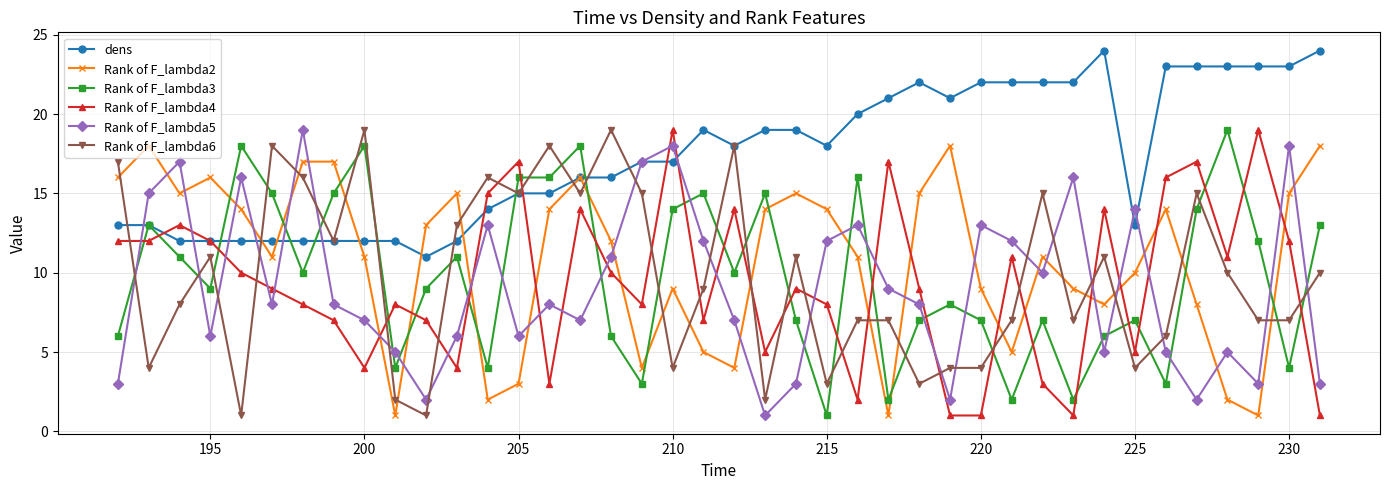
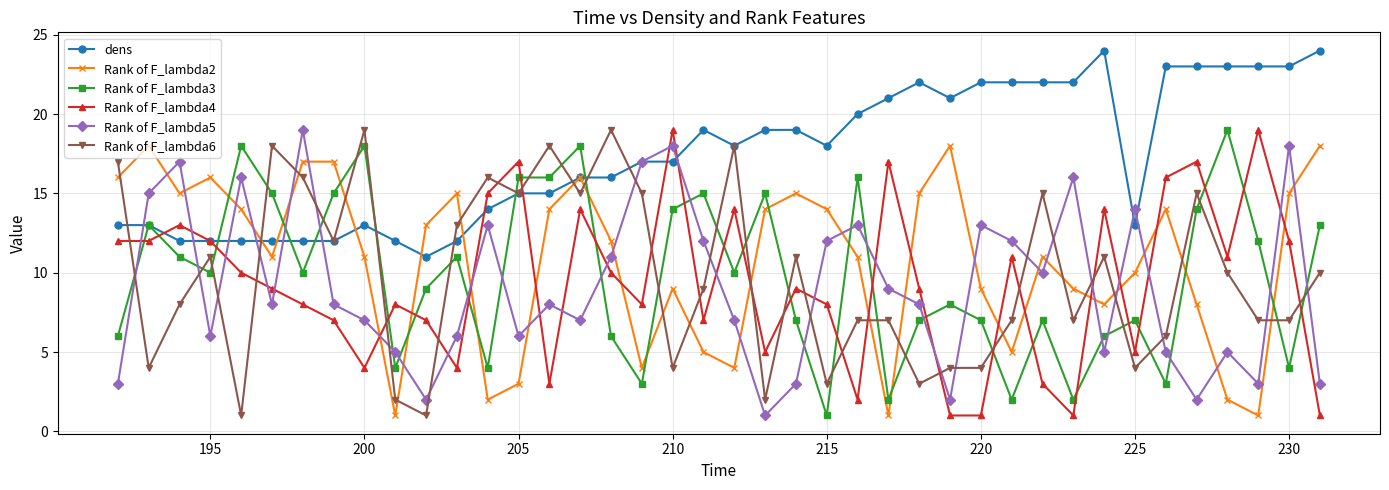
Rank of F_lambda3, 195: 9 -> 10
dens, 200: 12 -> 13
